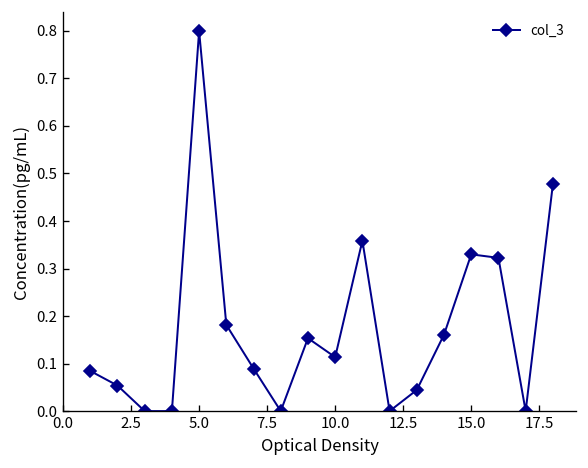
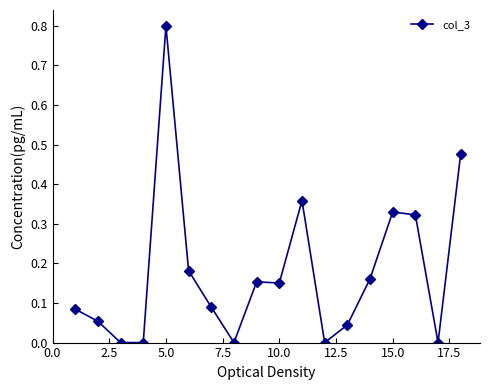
10.0: 0.11 -> 0.15
